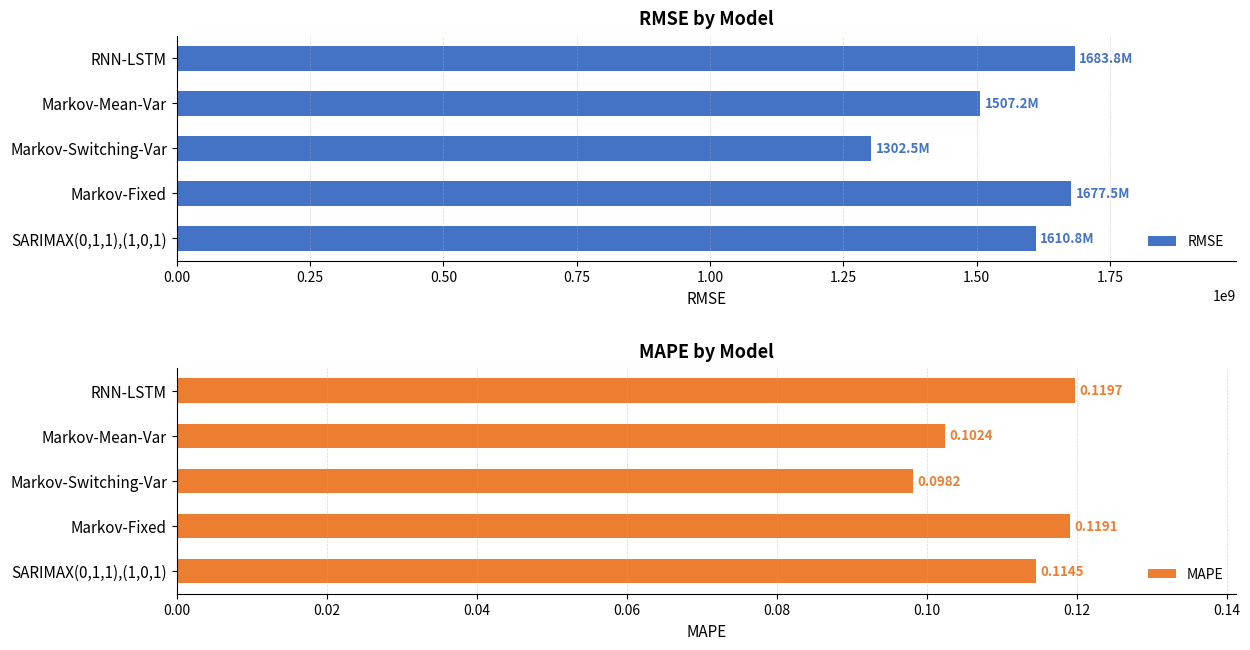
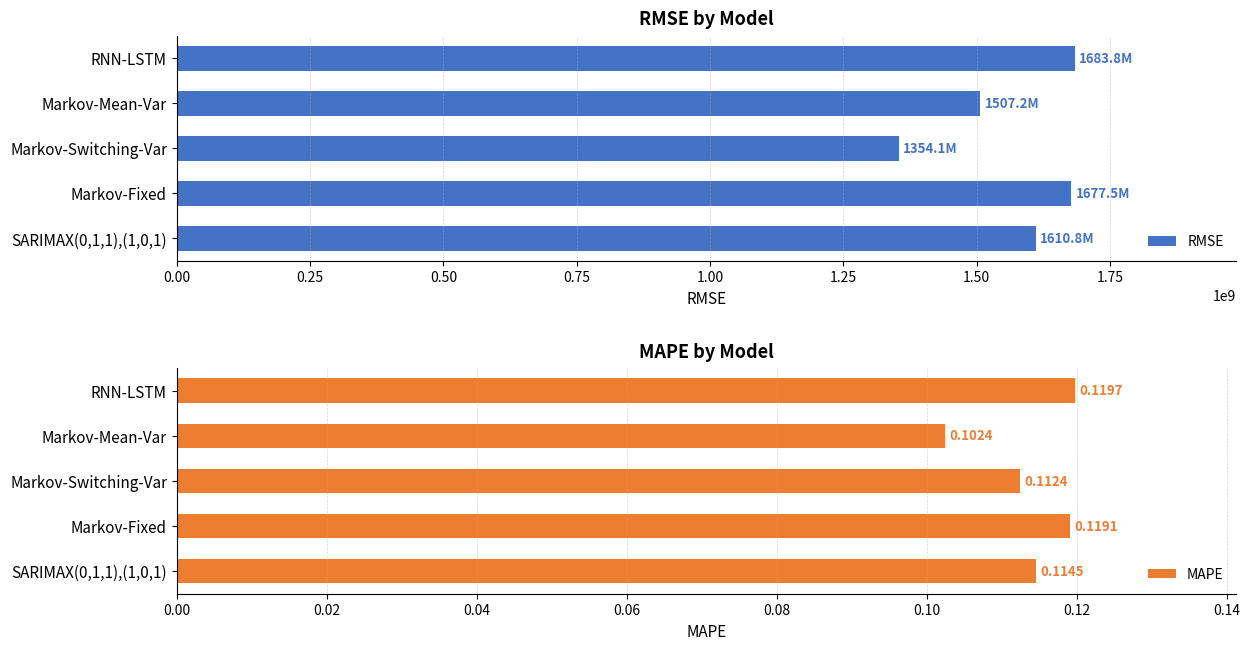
RMSE by Model, Markov-Switching-Var: 1302.5M -> 1354.1M
MAPE by Model, Markov-Switching-Var: 0.0982 -> 0.1124
